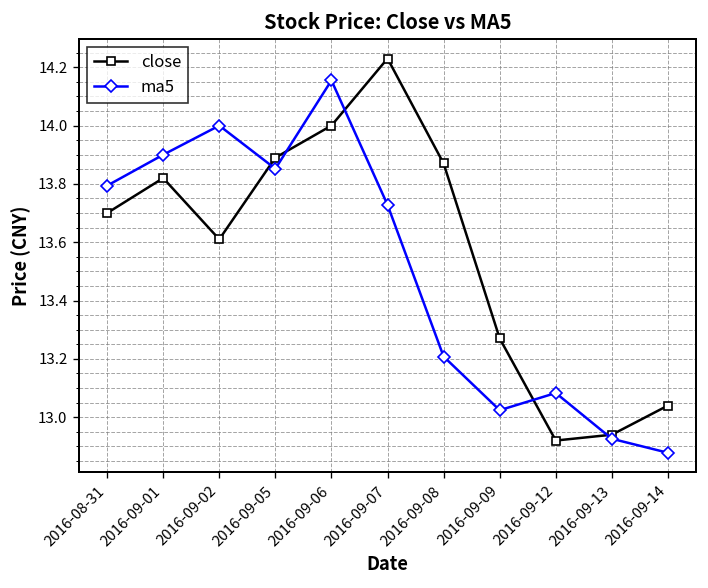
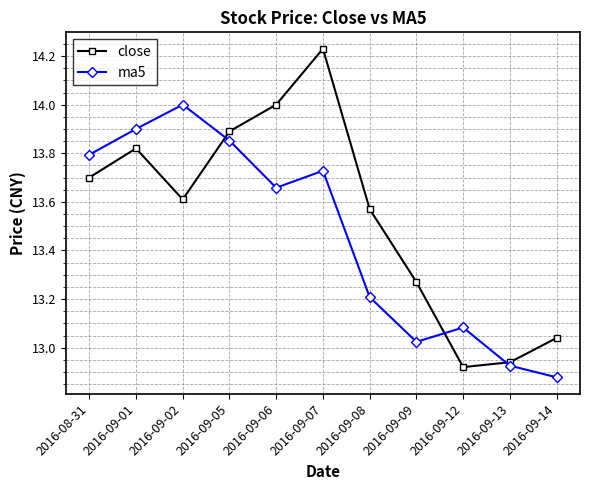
ma5, 2016-09-06: 14.16 -> 13.66
close, 2016-09-08: 13.87 -> 13.57
